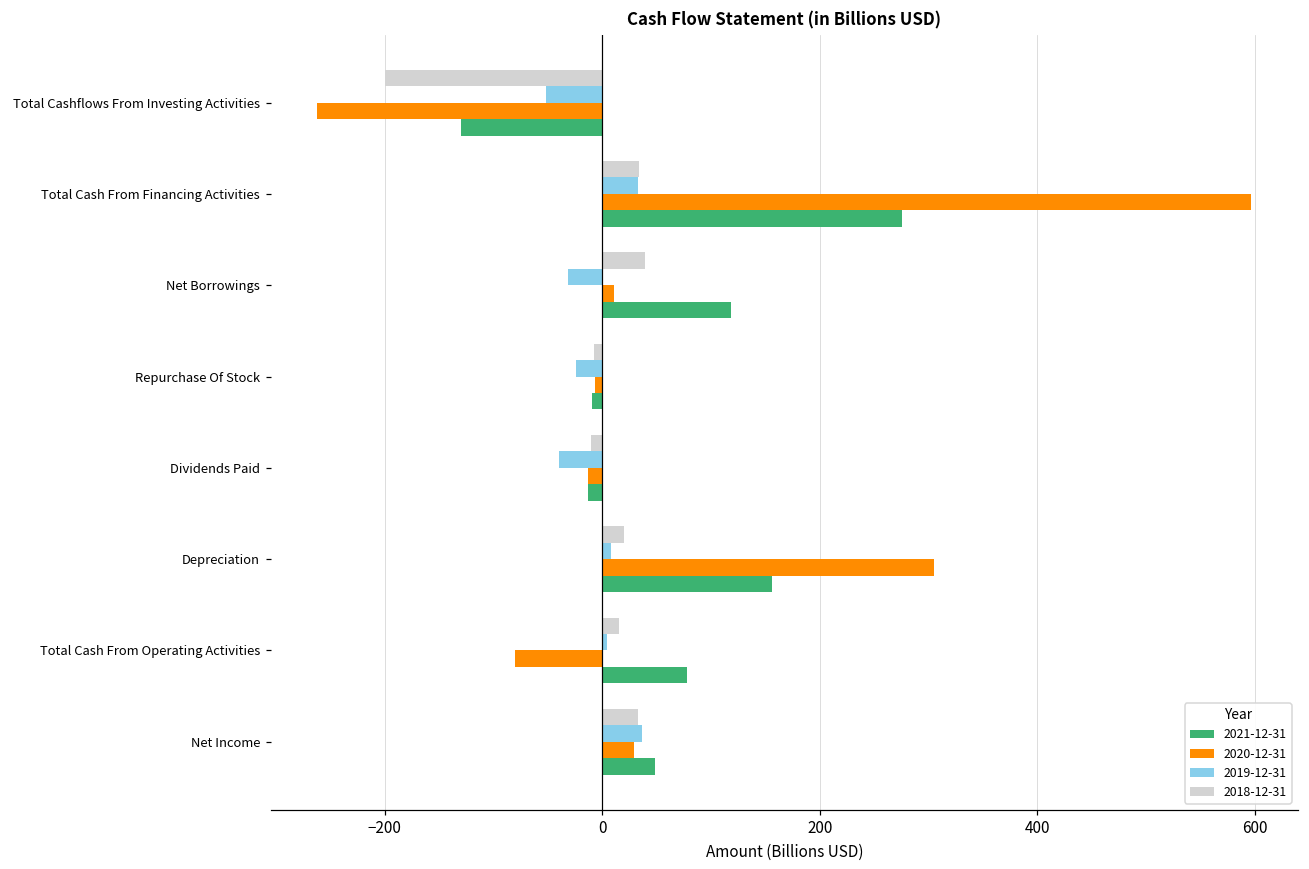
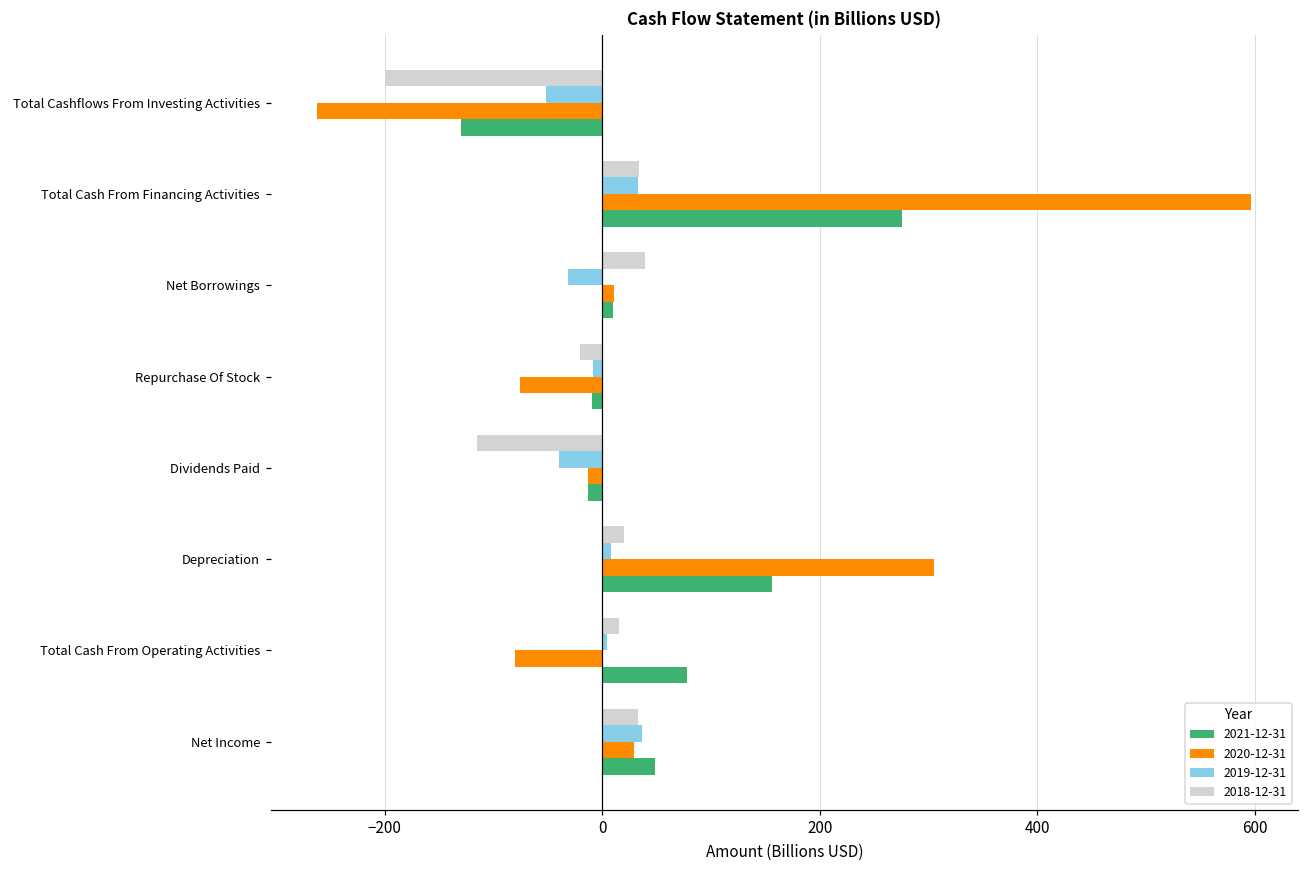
2021-12-31, Net Borrowings: 120 -> 10
2018-12-31, Repurchase Of Stock: -10 -> -20
2019-12-31, Repurchase Of Stock: -20 -> -10
2020-12-31, Repurchase Of Stock: -10 -> -80
2018-12-31, Dividends Paid: -10 -> -110
